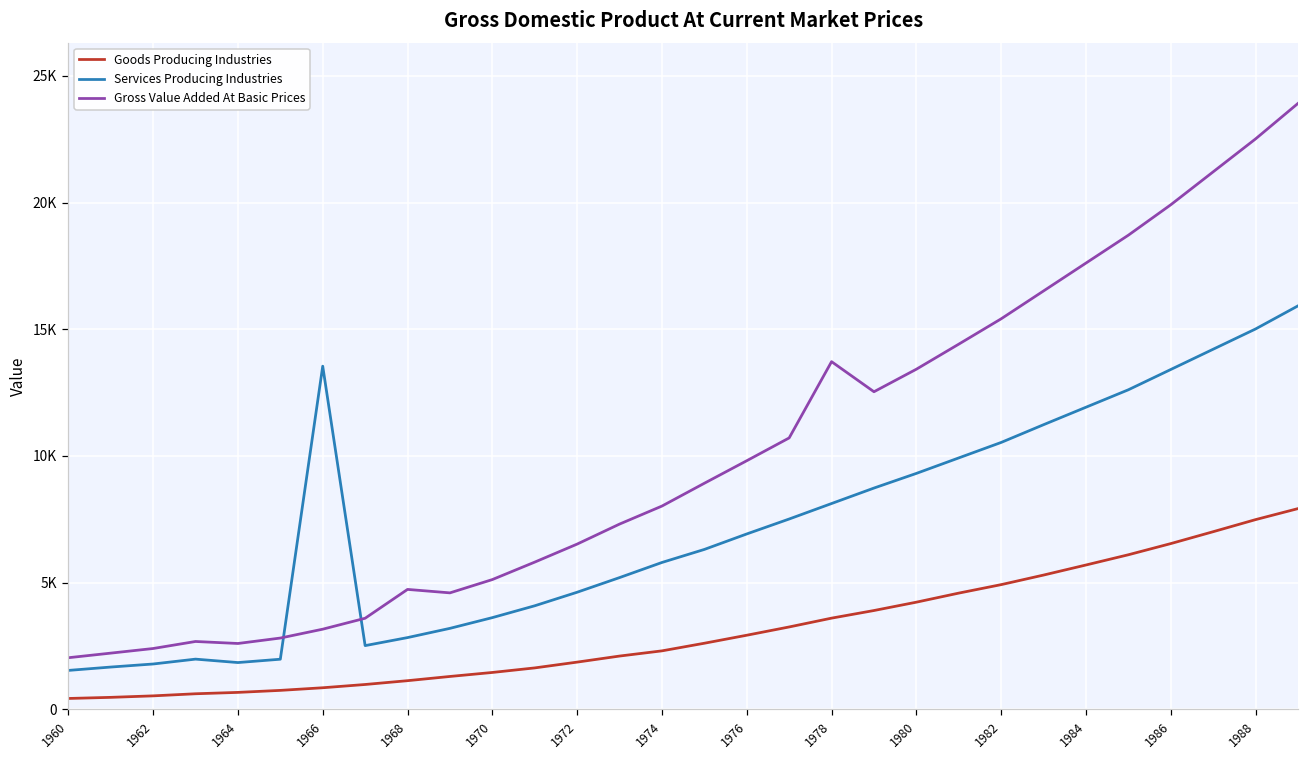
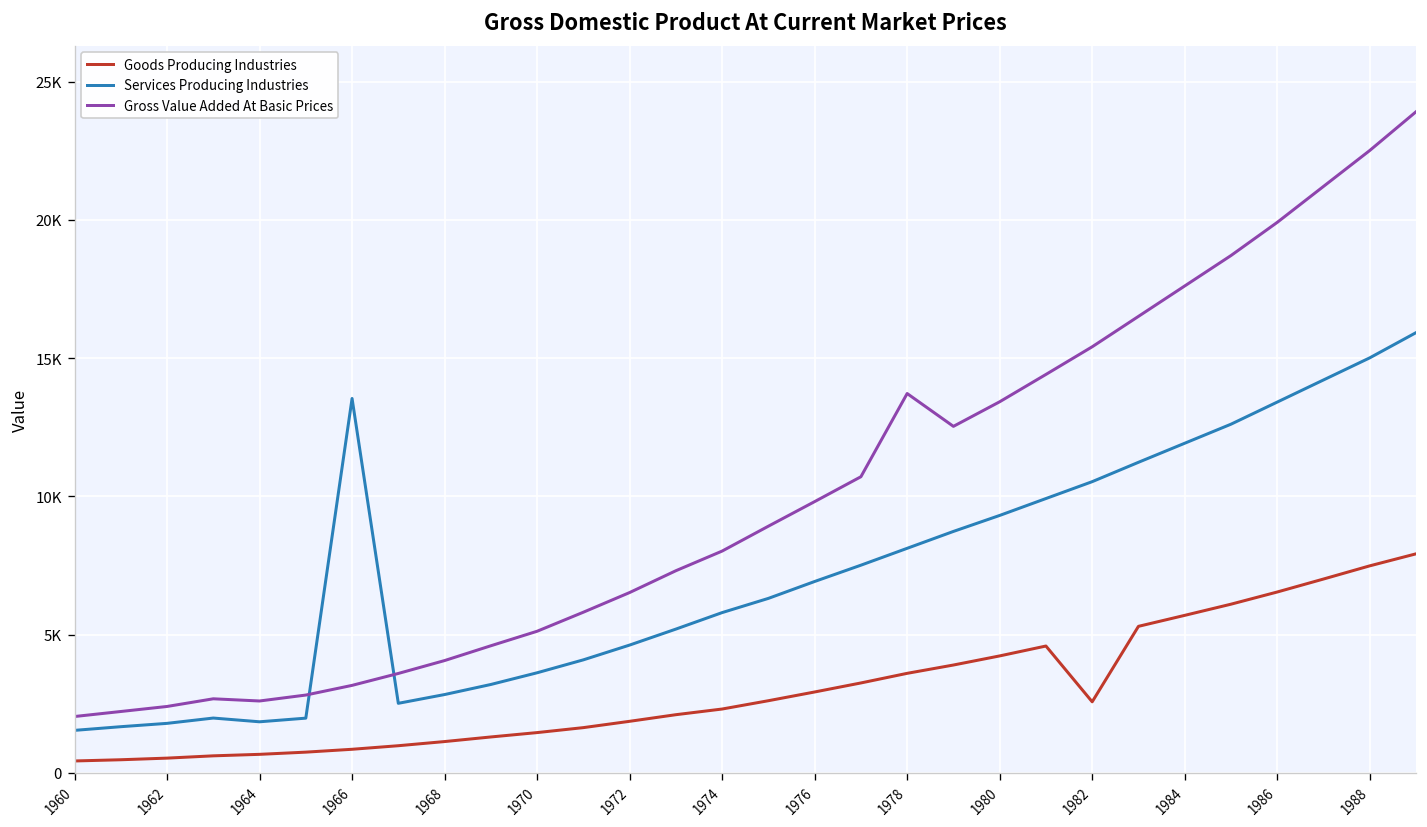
Gross Value Added At Basic Prices, 1968: 4700 -> 4100
Goods Producing Industries, 1982: 4900 -> 2600
